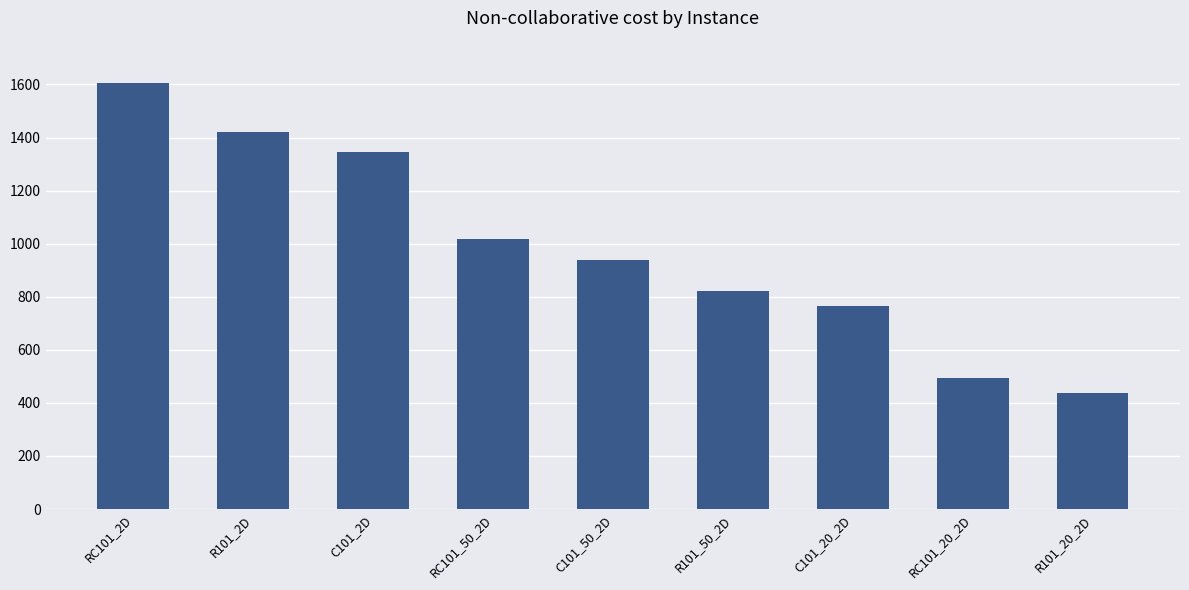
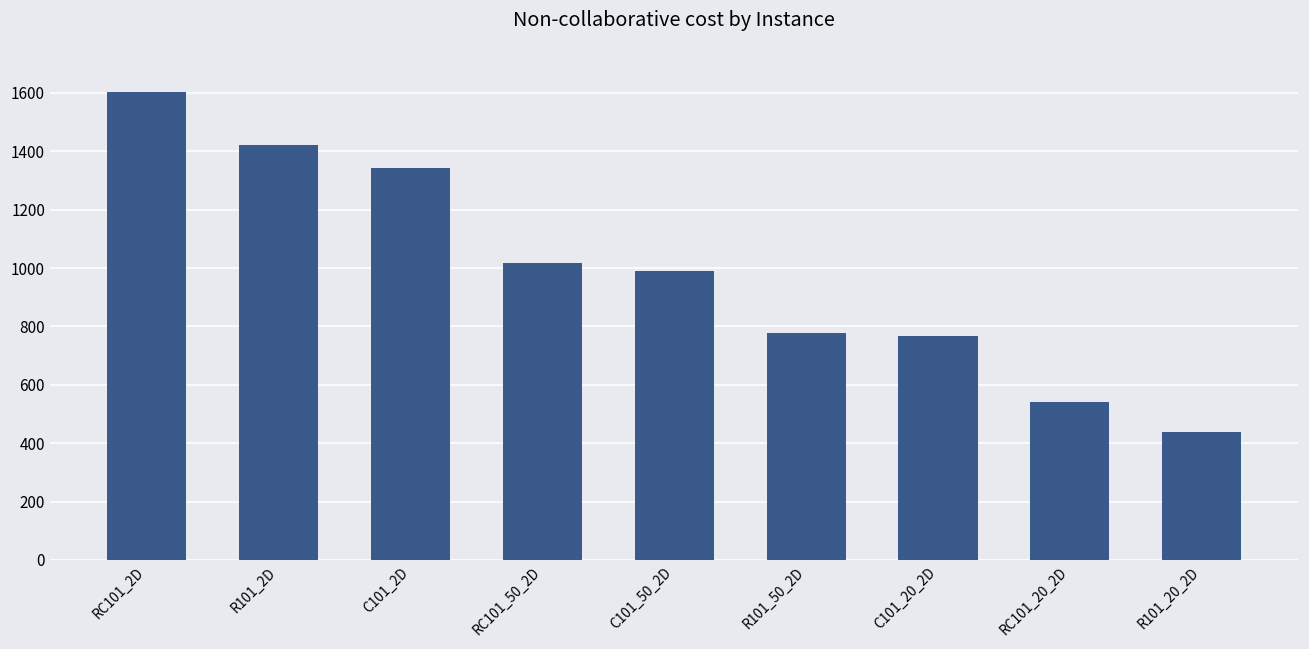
C101_50_2D: 940 -> 990
R101_50_2D: 820 -> 780
RC101_20_2D: 490 -> 540
